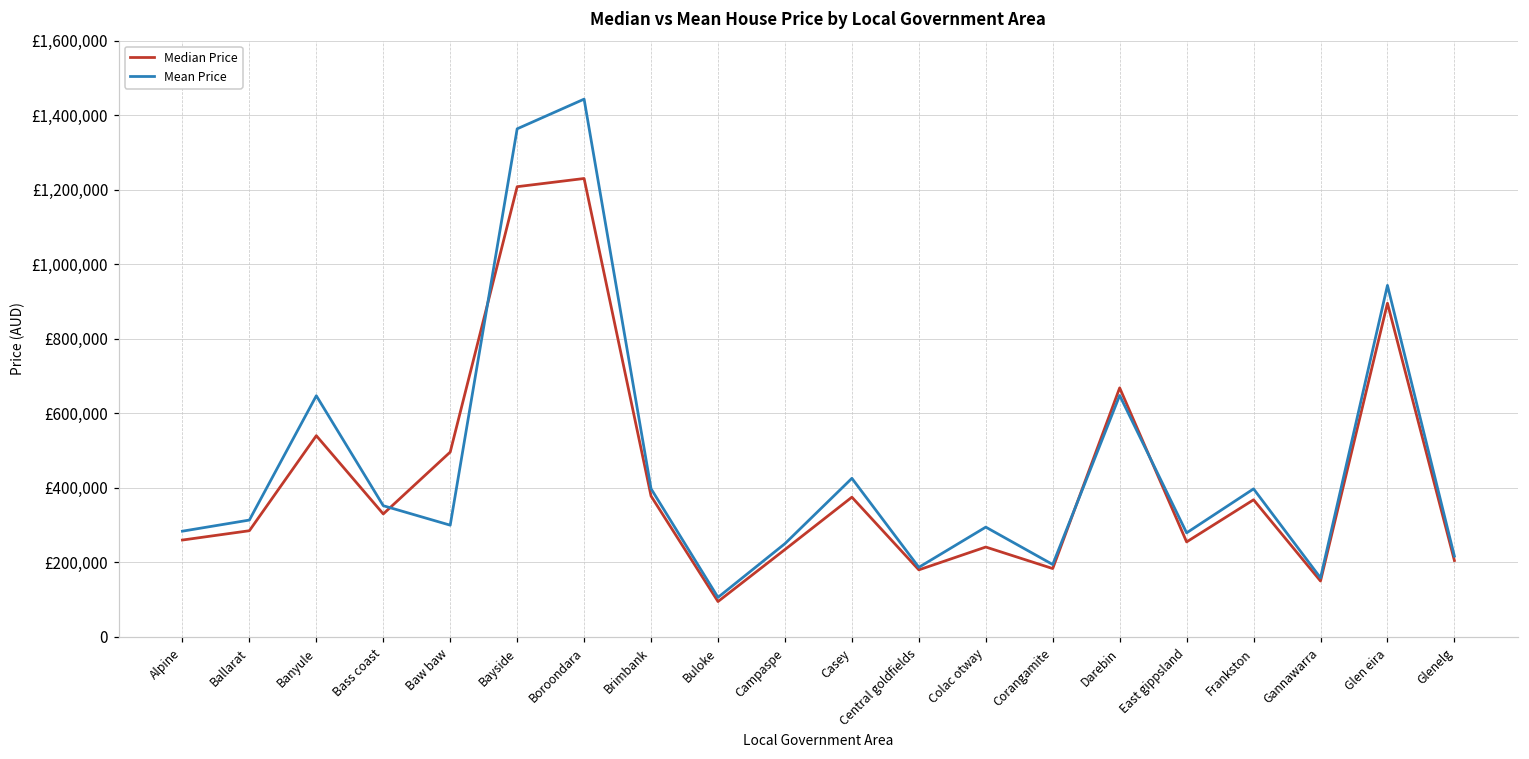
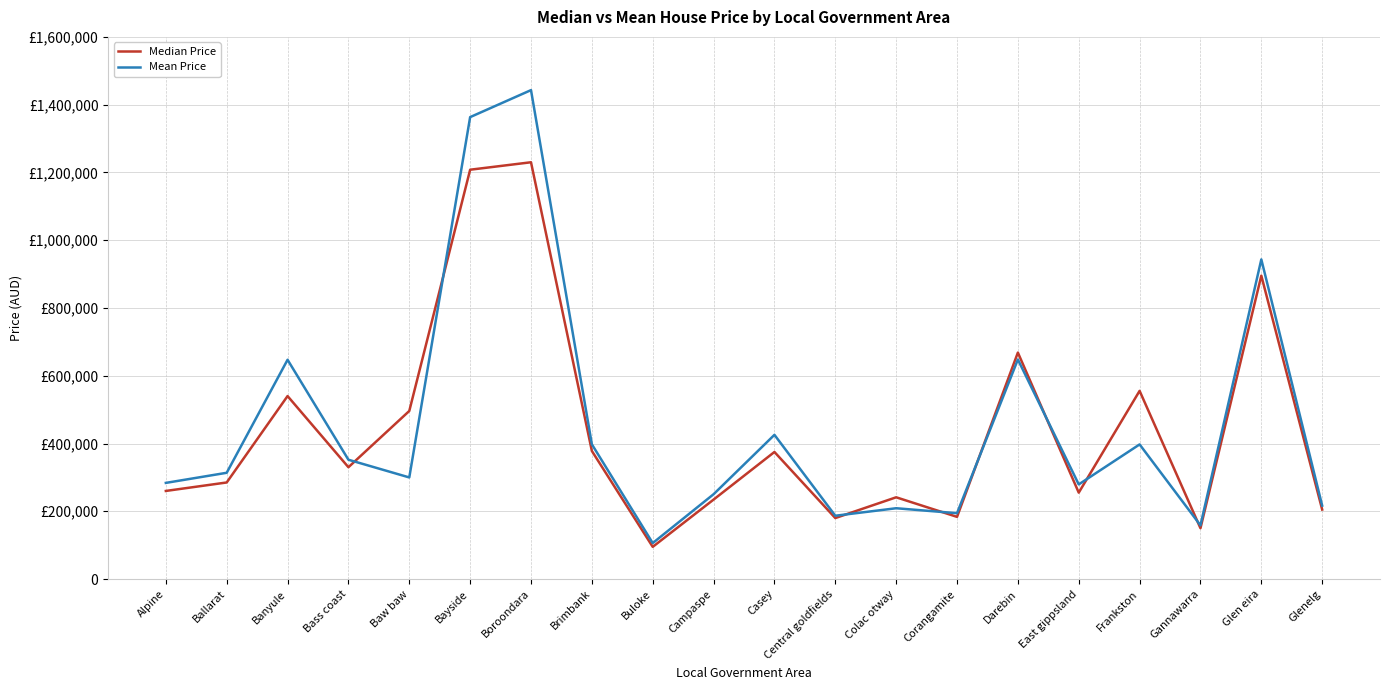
Mean Price, Colac otway: £290,000 -> £210,000
Median Price, Frankston: £370,000 -> £560,000
